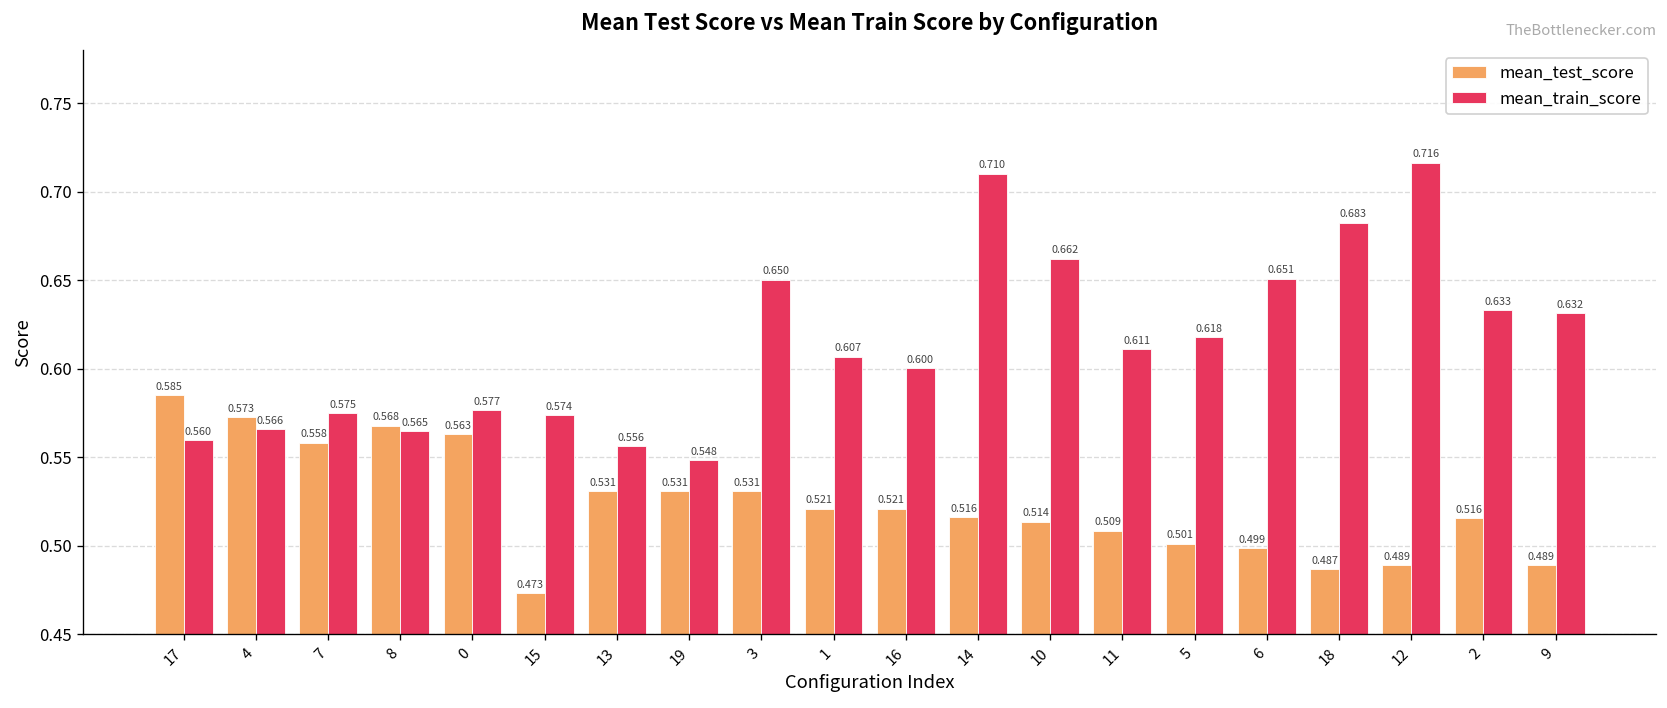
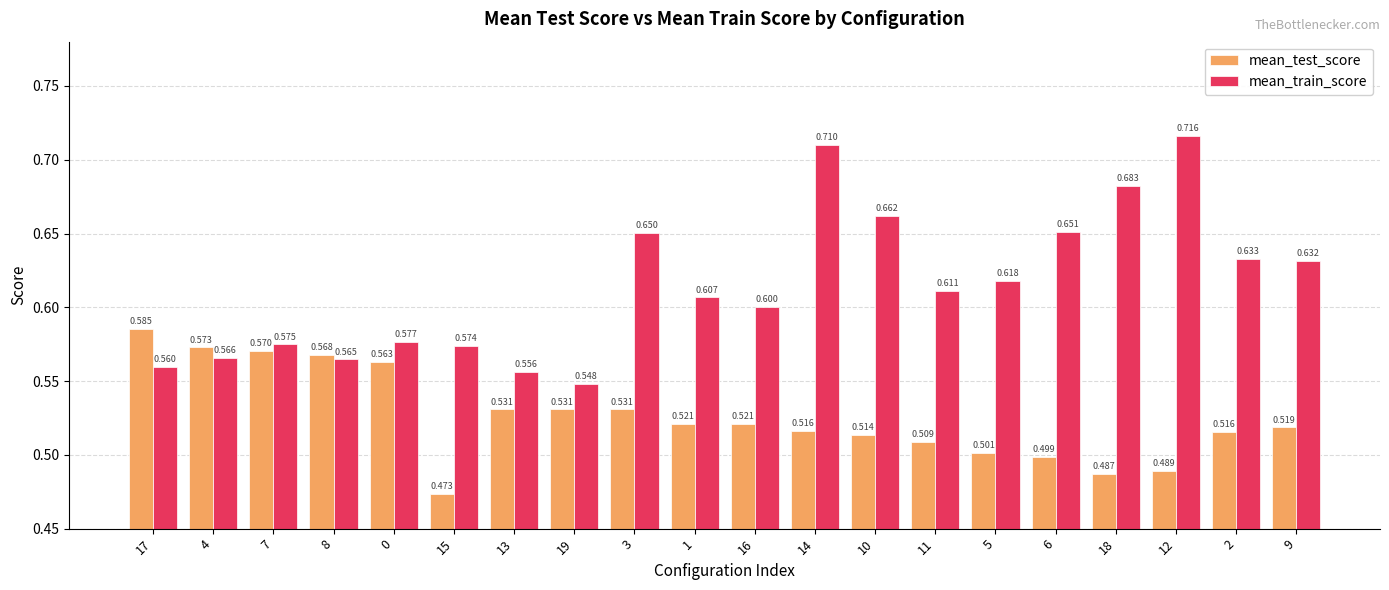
mean_test_score, 7: 0.558 -> 0.570
mean_test_score, 9: 0.489 -> 0.519
